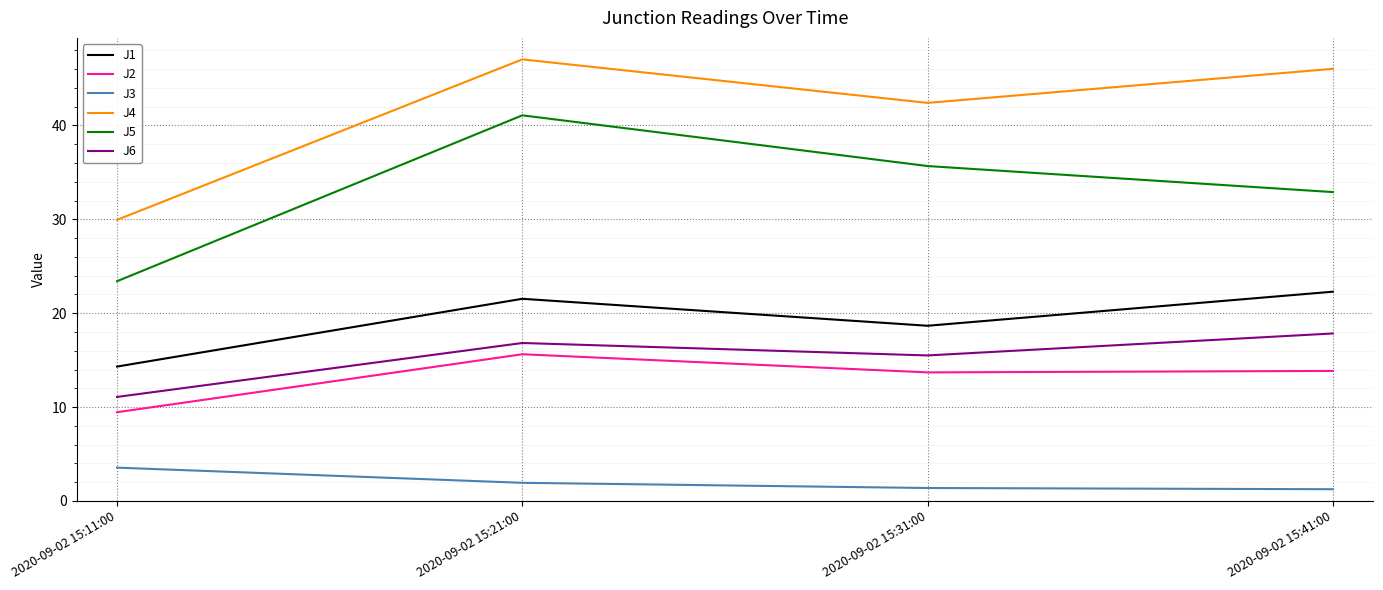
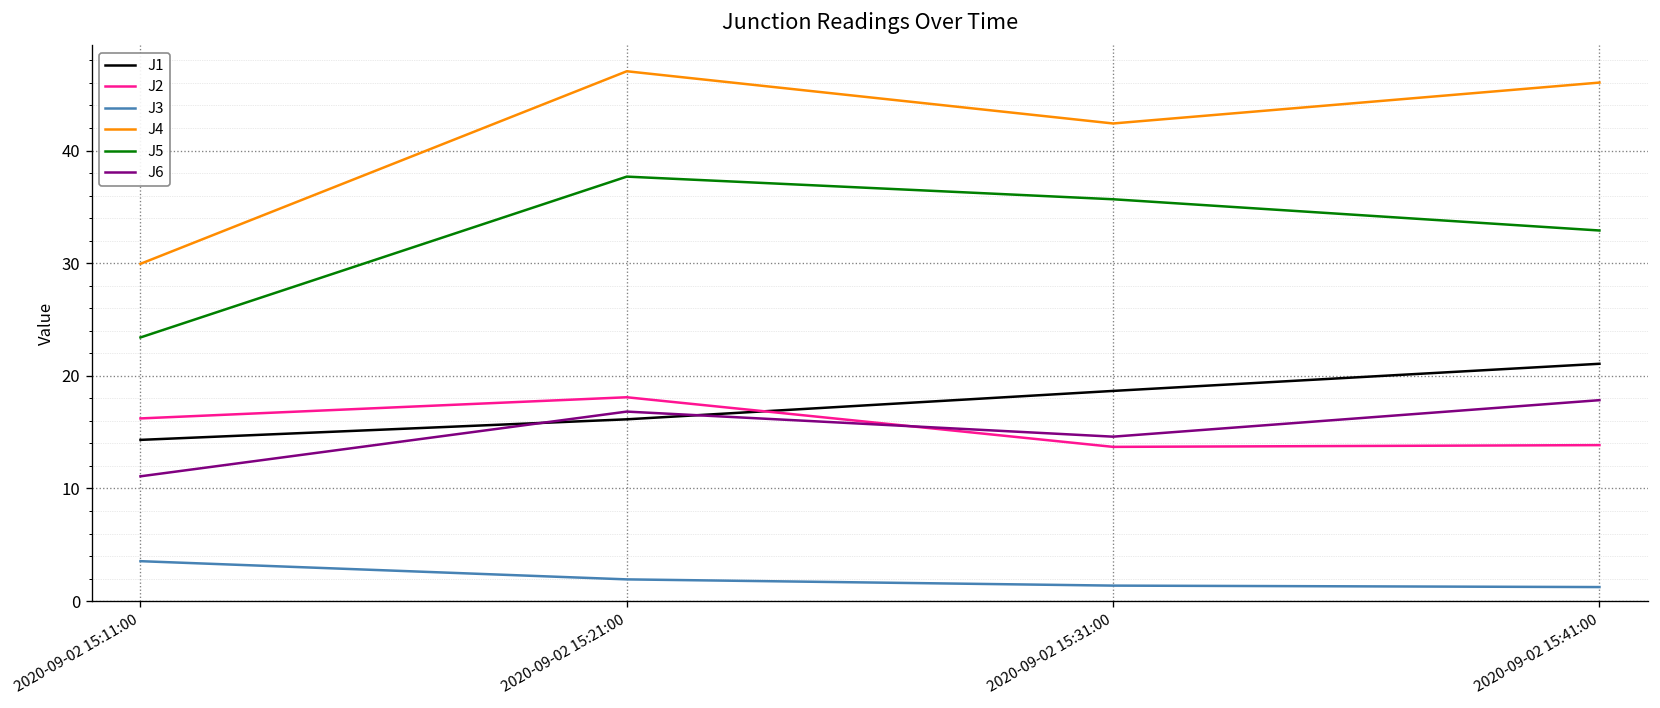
J2, 2020-09-02 15:11:00: 9 -> 16
J1, 2020-09-02 15:21:00: 22 -> 16
J2, 2020-09-02 15:21:00: 16 -> 18
J5, 2020-09-02 15:21:00: 41 -> 38
J6, 2020-09-02 15:31:00: 16 -> 15
J1, 2020-09-02 15:41:00: 22 -> 21
